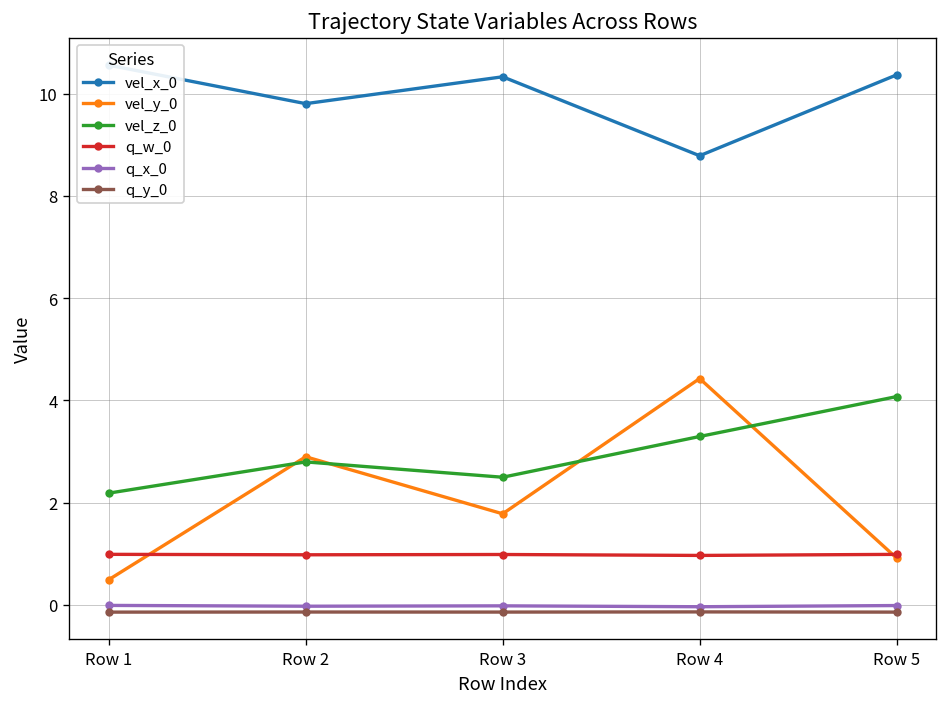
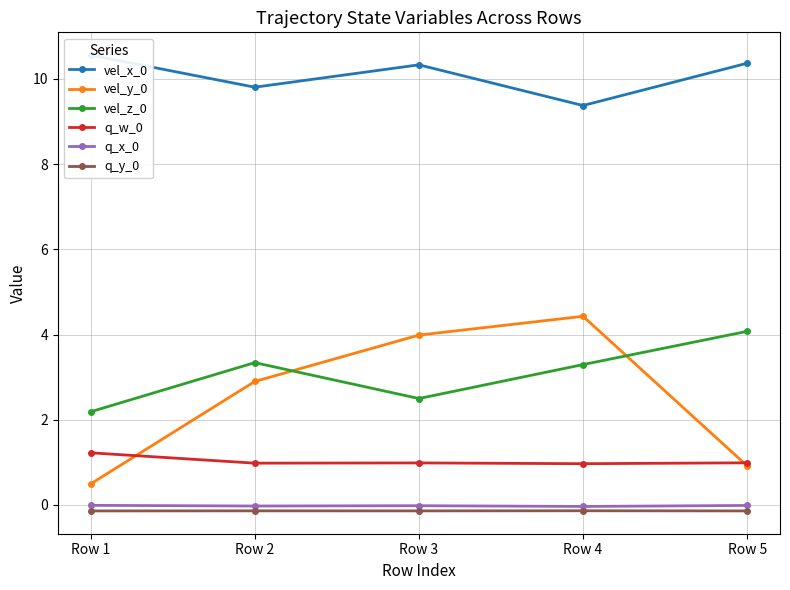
q_w_0, Row 1: 1.0 -> 1.2
vel_z_0, Row 2: 2.8 -> 3.3
vel_y_0, Row 3: 1.8 -> 4.0
vel_x_0, Row 4: 8.8 -> 9.4
